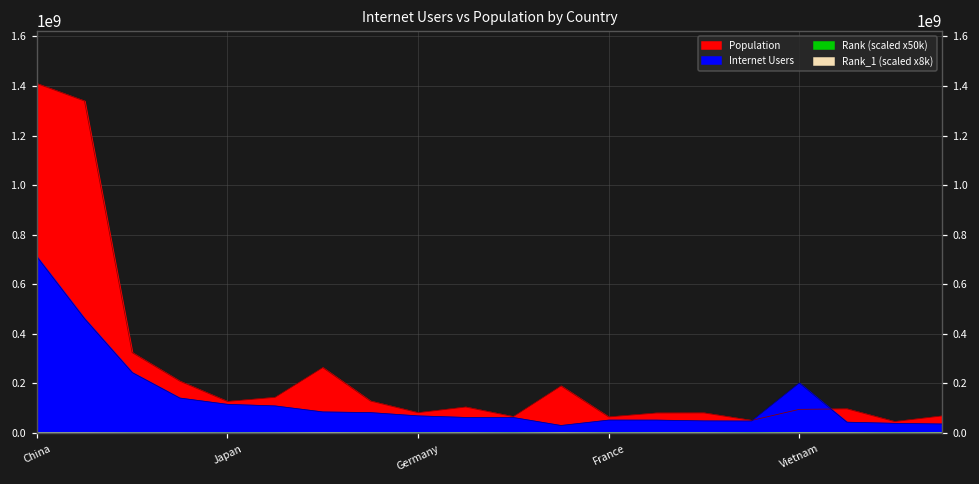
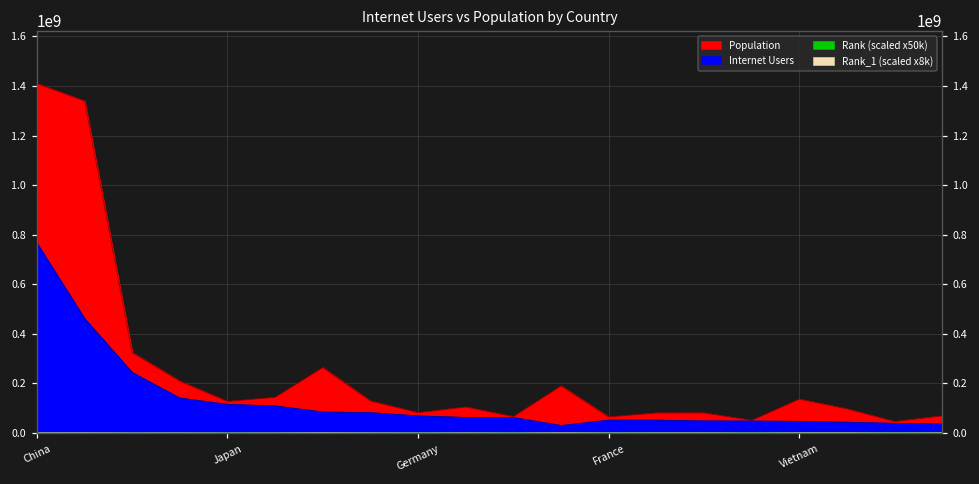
Internet Users, China: 710000000 -> 770000000
Population, Vietnam: 100000000 -> 140000000
Internet Users, Vietnam: 200000000 -> 50000000
